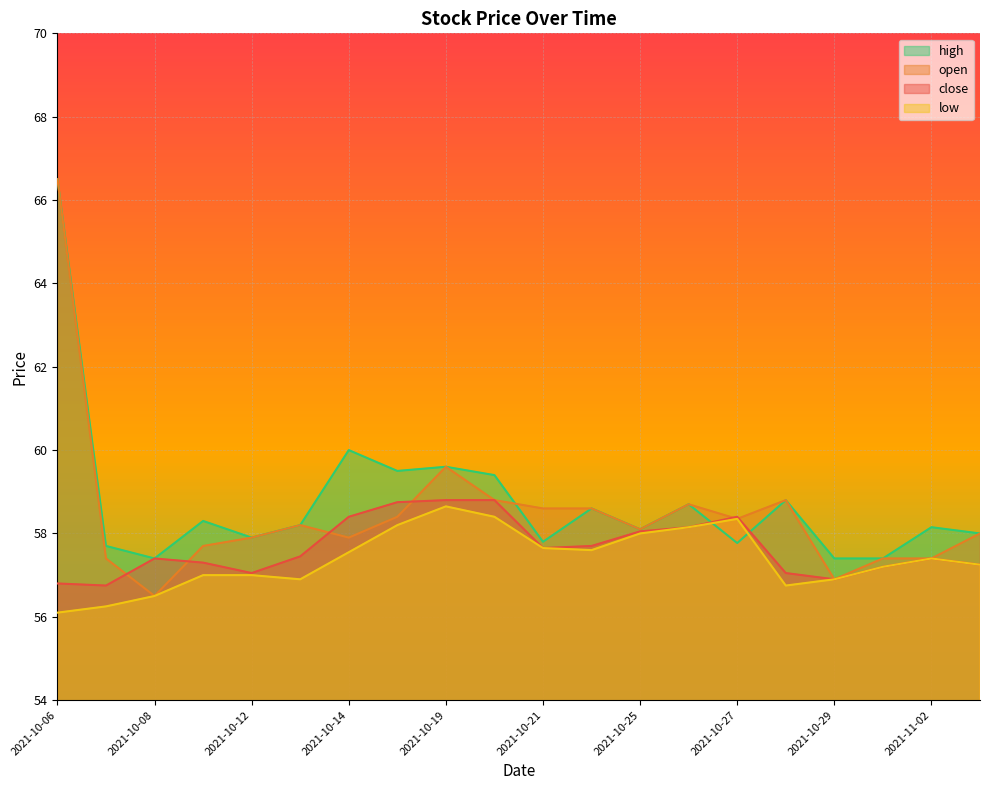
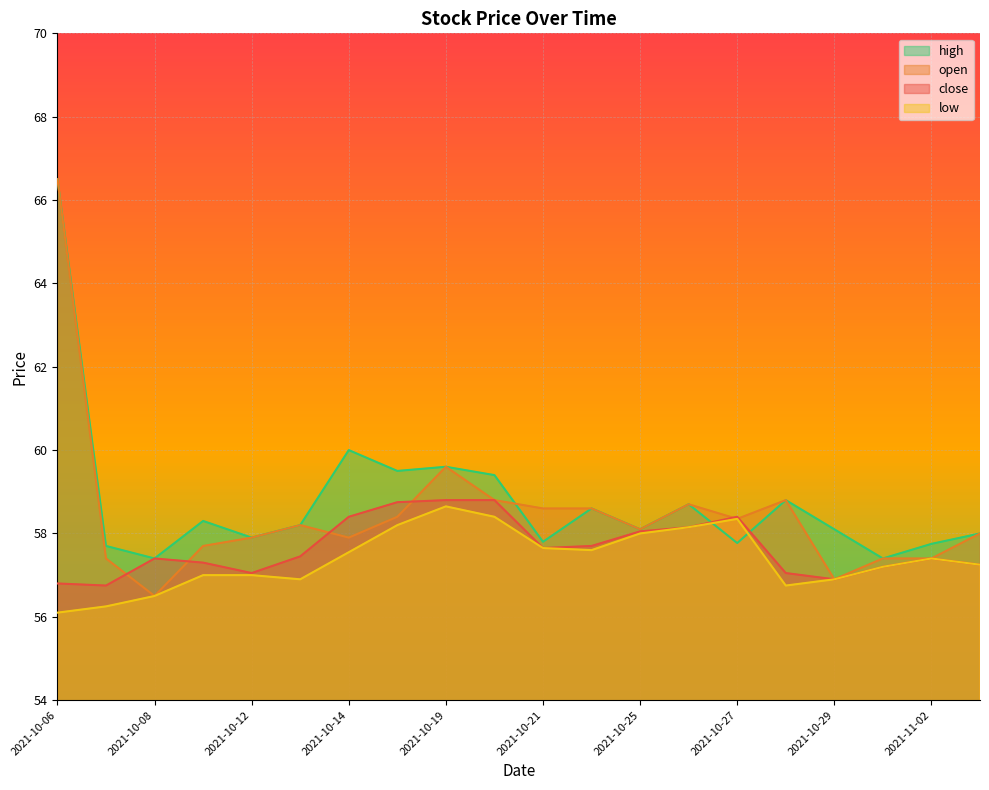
high, 2021-10-29: 57.4 -> 58.1
high, 2021-11-02: 58.2 -> 57.8
